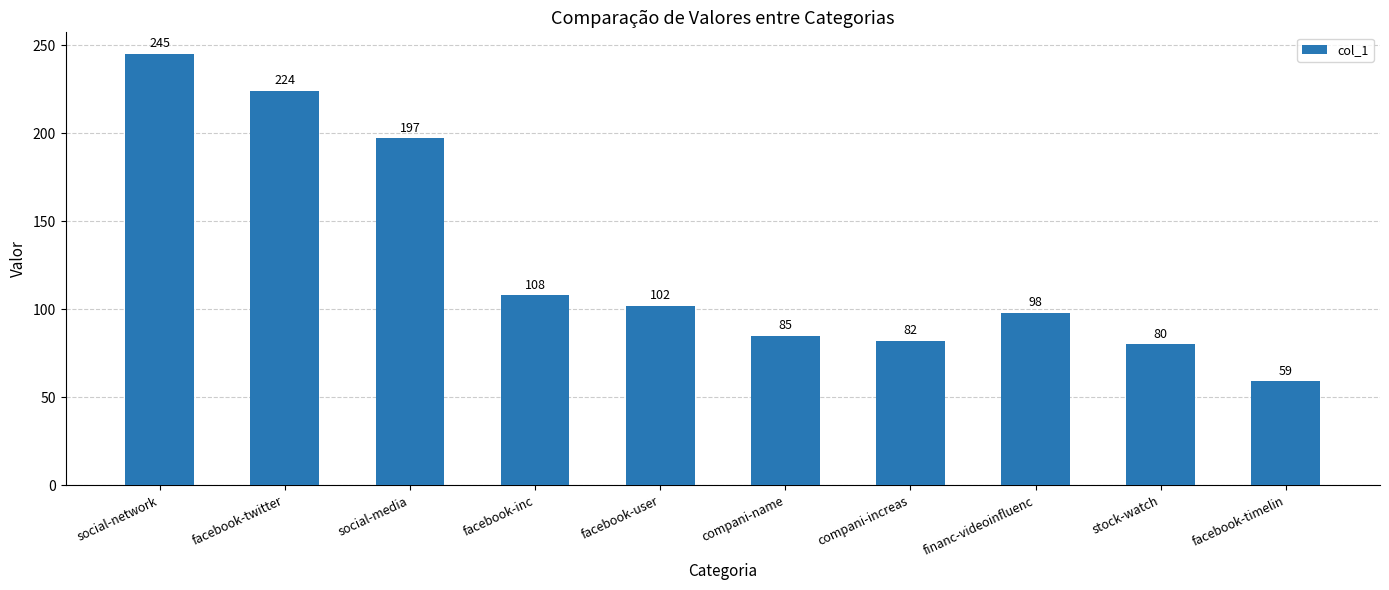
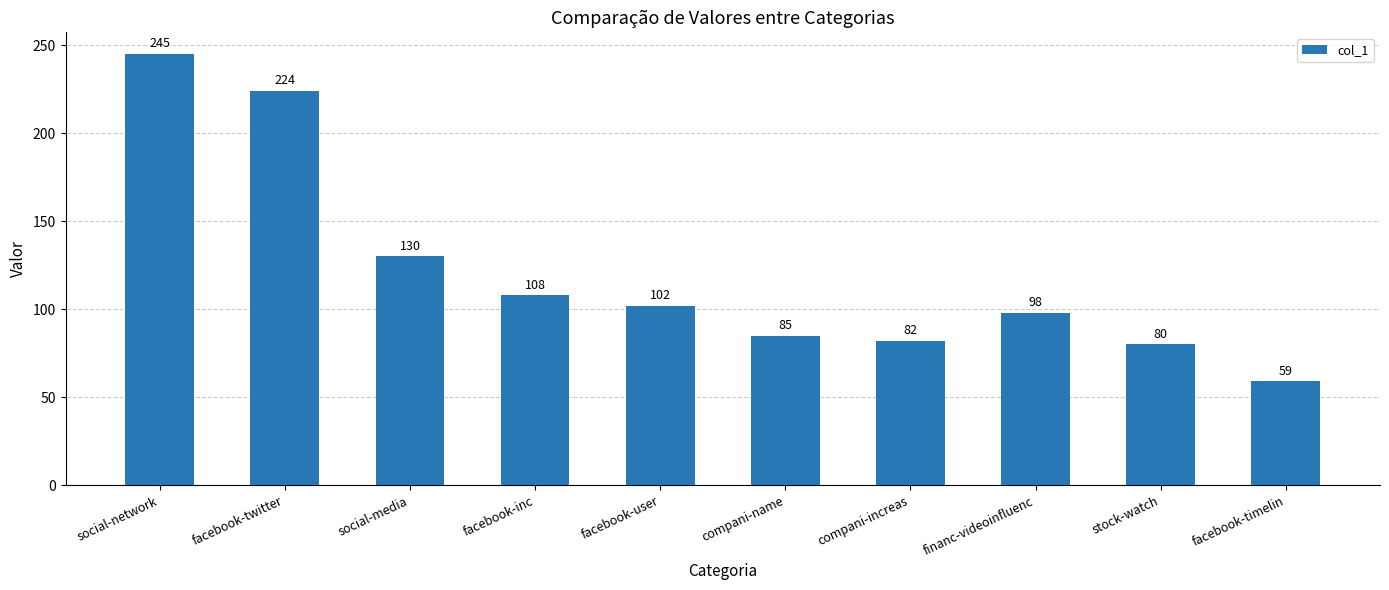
social-media: 197 -> 130
